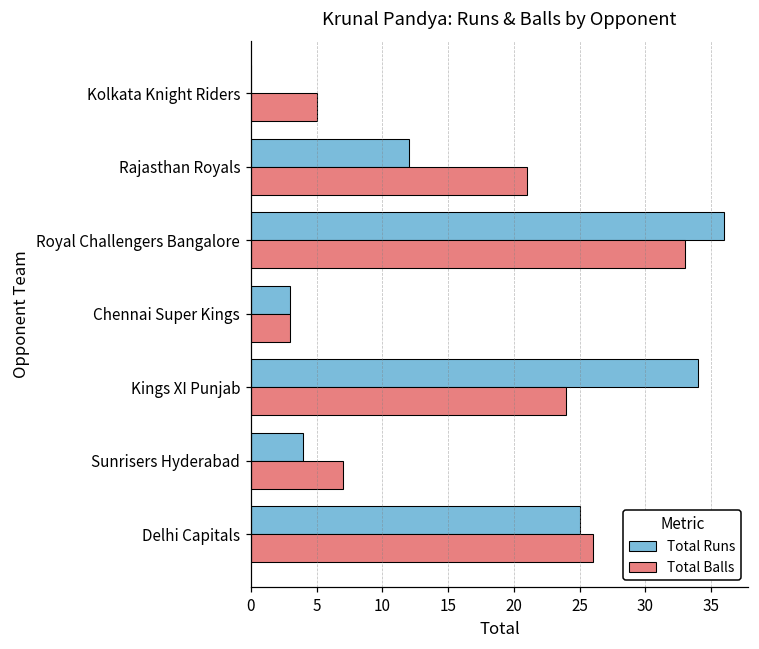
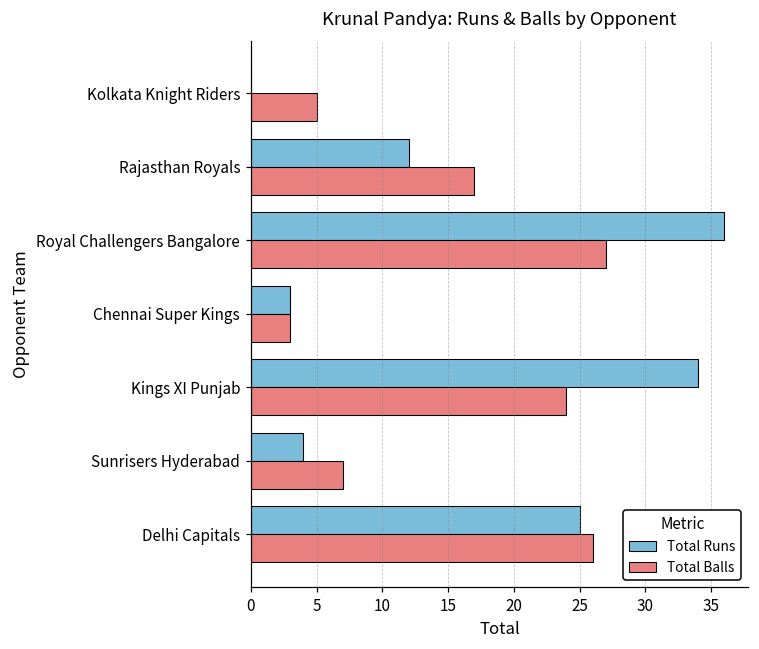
Total Balls, Rajasthan Royals: 21 -> 17
Total Balls, Royal Challengers Bangalore: 33 -> 27
